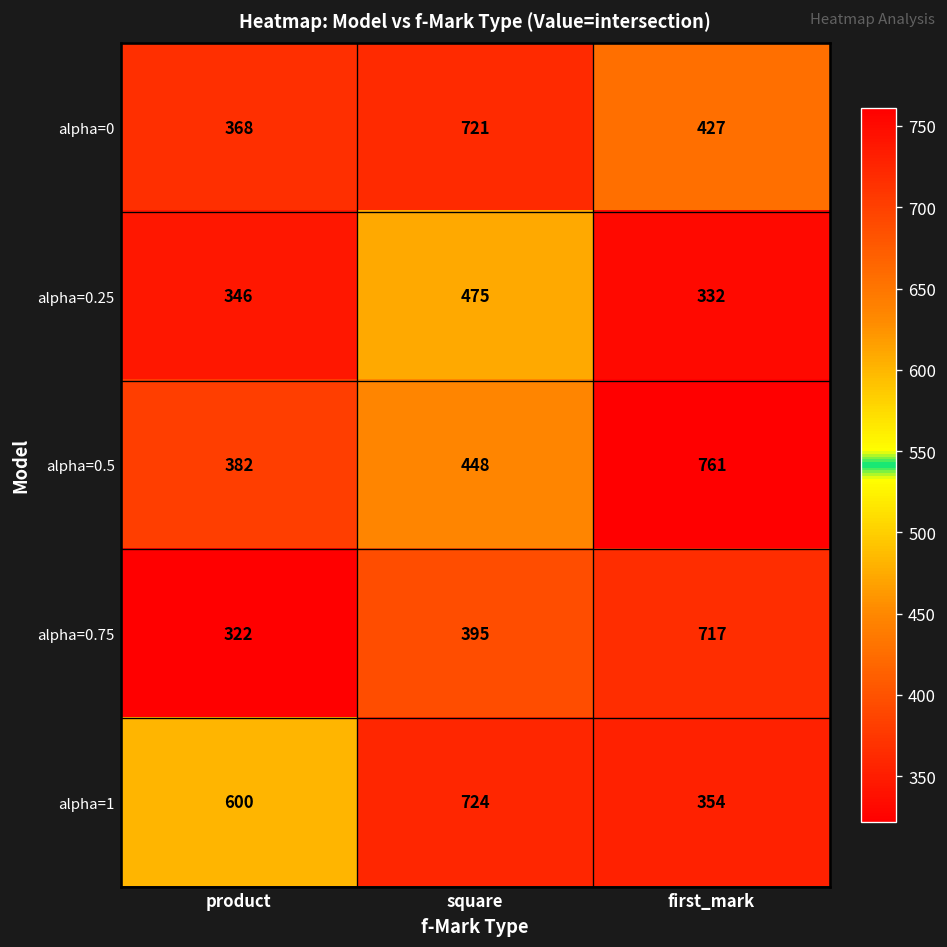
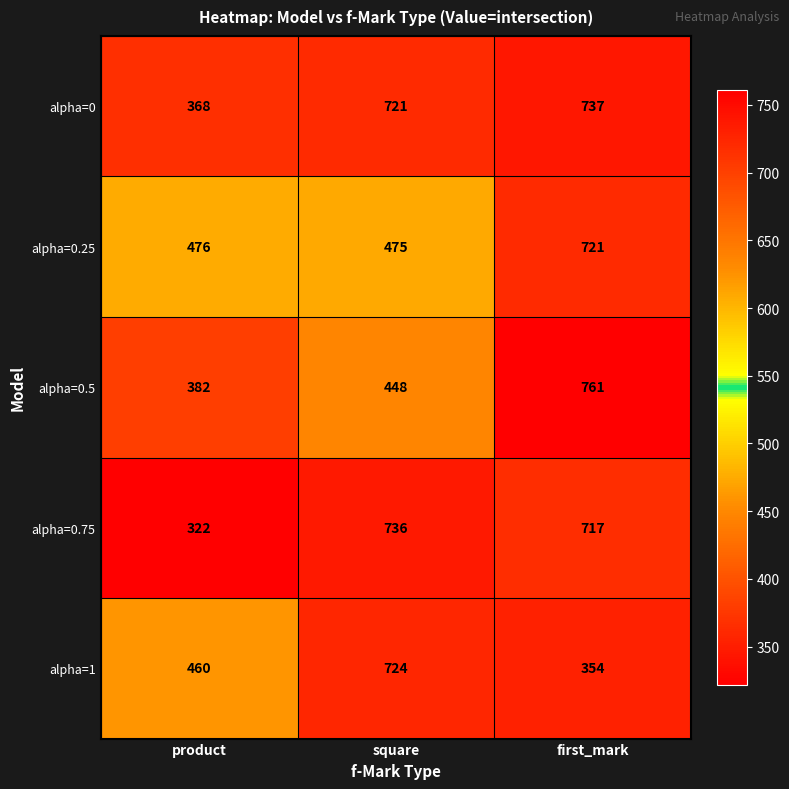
alpha=0, first_mark: 427 -> 737
alpha=0.25, product: 346 -> 476
alpha=0.25, first_mark: 332 -> 721
alpha=0.75, square: 395 -> 736
alpha=1, product: 600 -> 460
